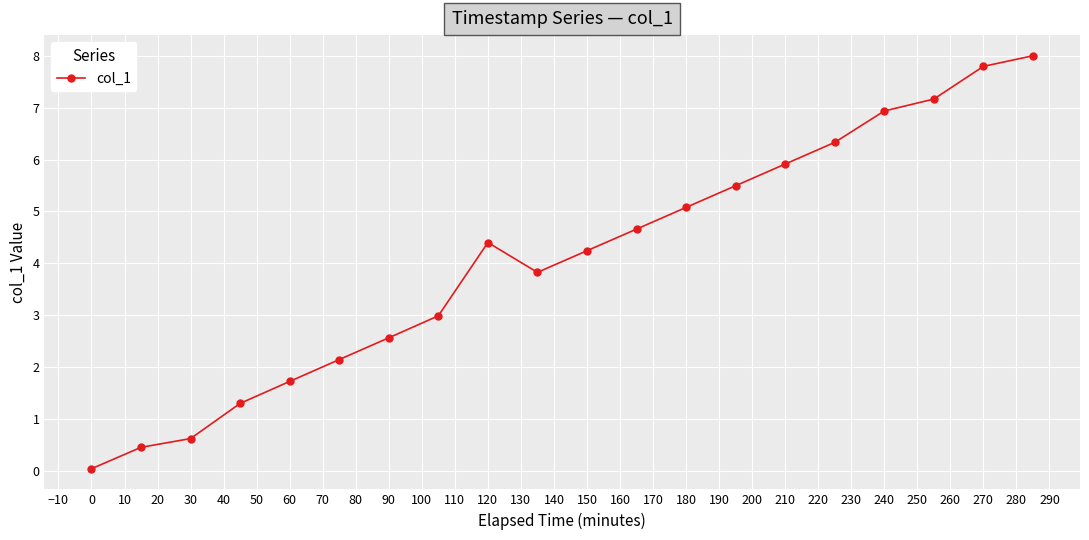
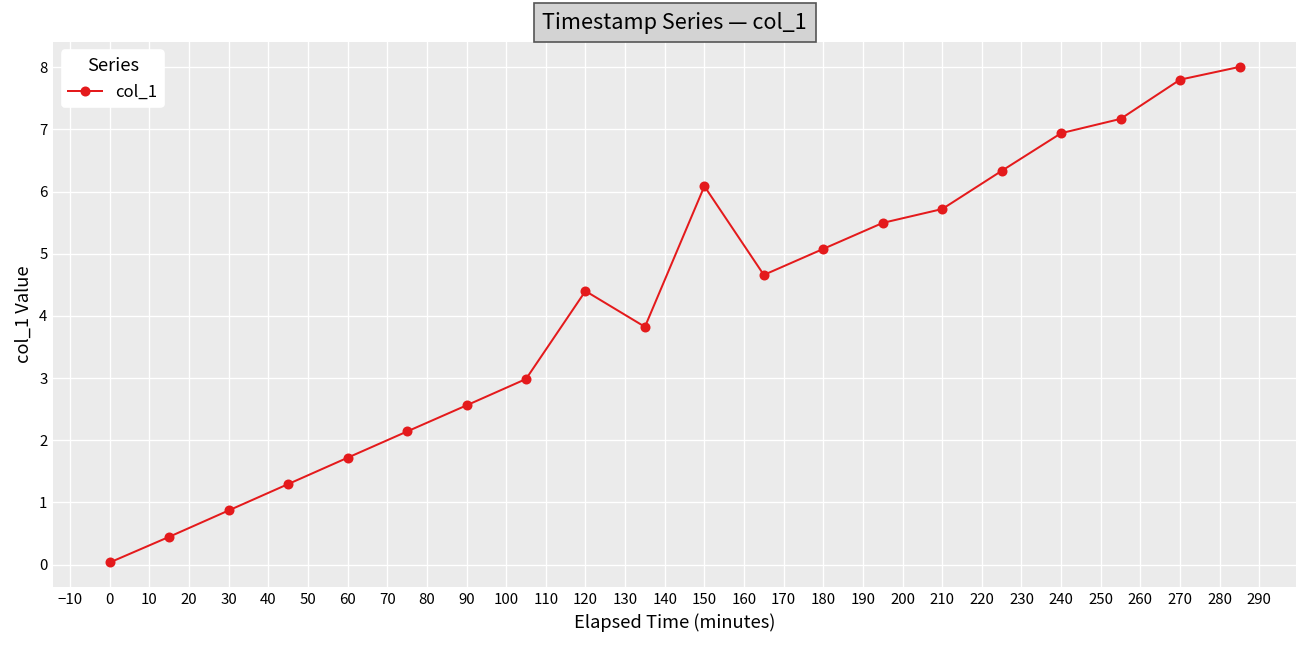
30: 0.6 -> 0.9
150: 4.2 -> 6.1
210: 5.9 -> 5.7
